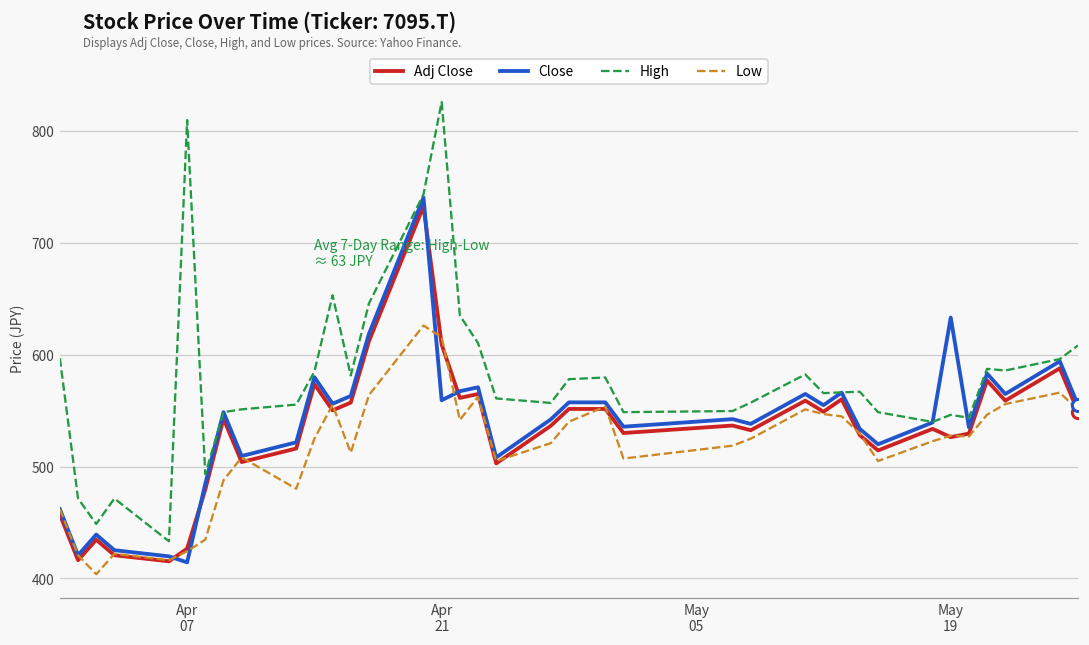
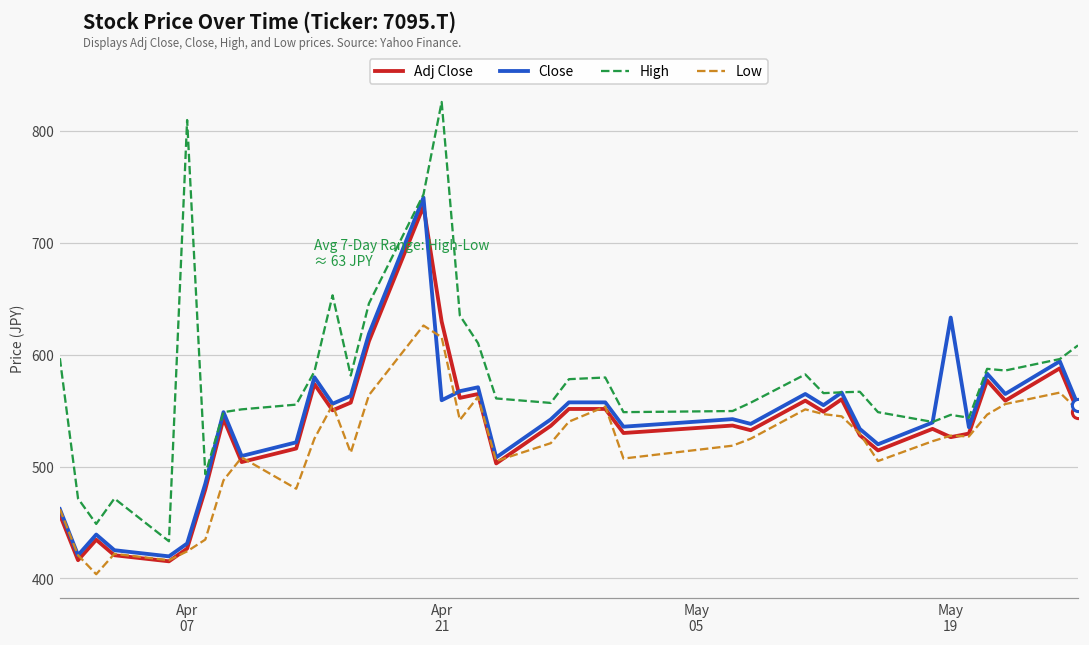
Close, Apr 07: 414 -> 431
Adj Close, Apr 21: 609 -> 630
